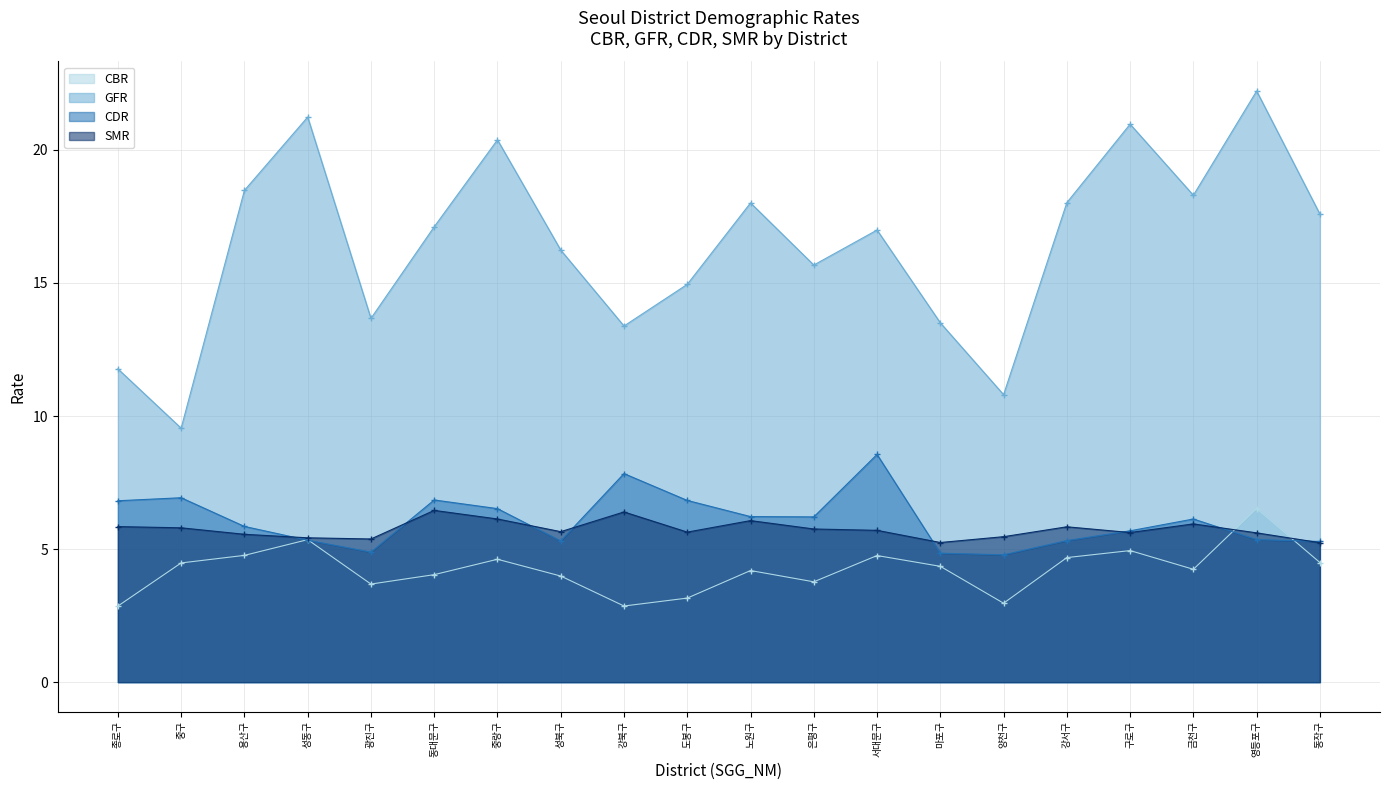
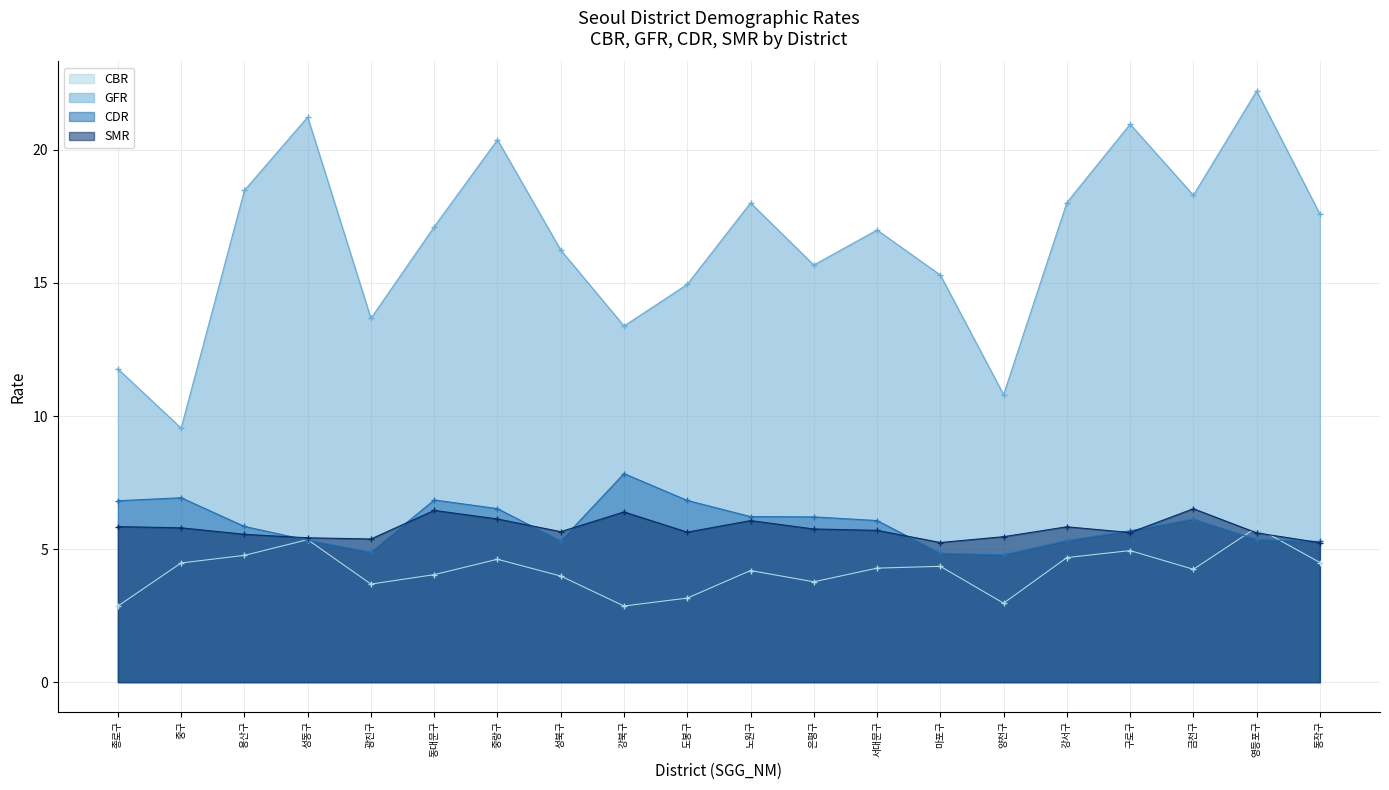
CBR, 서대문구: 4.8 -> 4.3
CDR, 서대문구: 8.6 -> 6.1
GFR, 마포구: 13.5 -> 15.3
SMR, 금천구: 5.9 -> 6.5
CBR, 영등포구: 6.5 -> 5.8
